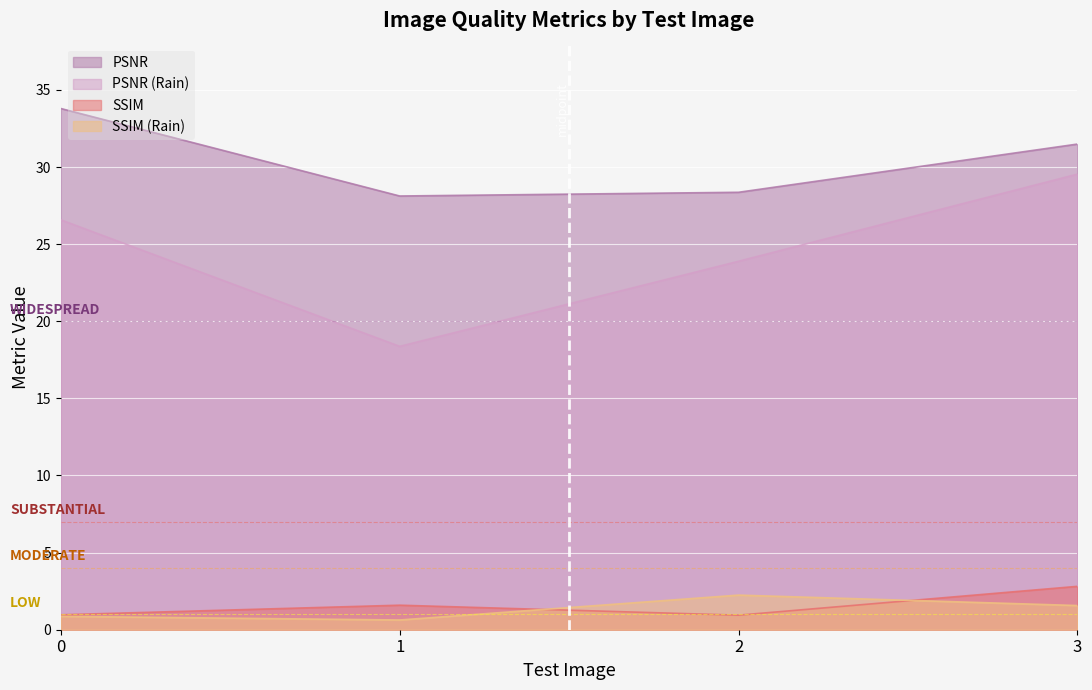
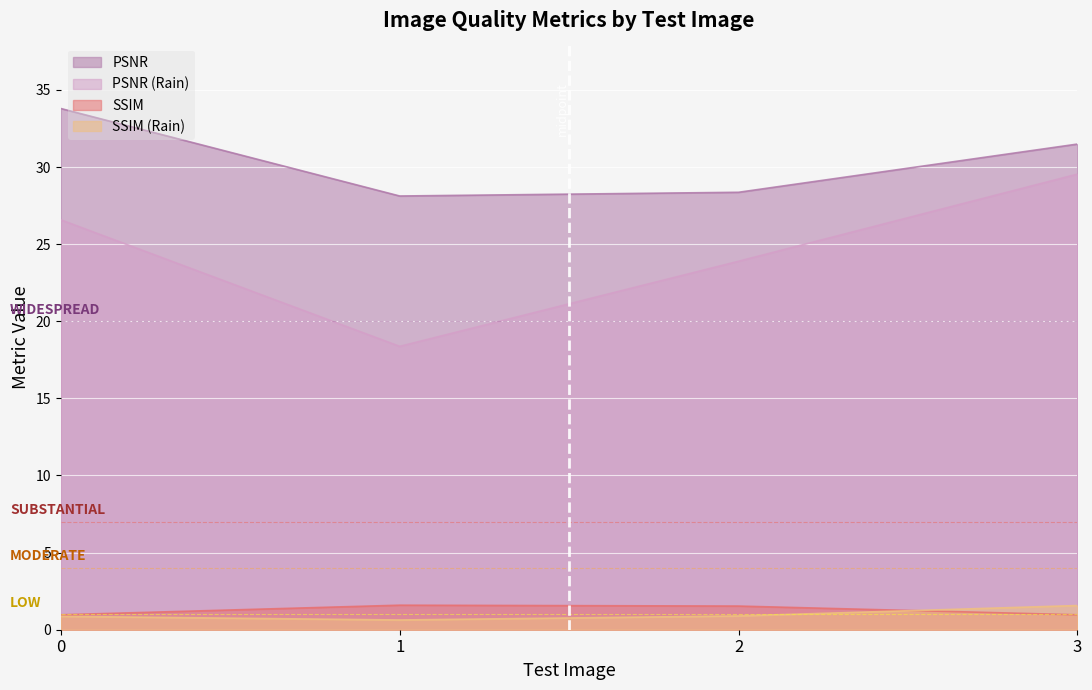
SSIM, 2: 0.9 -> 1.5
SSIM (Rain), 2: 2.2 -> 0.9
SSIM, 3: 2.8 -> 1.0
